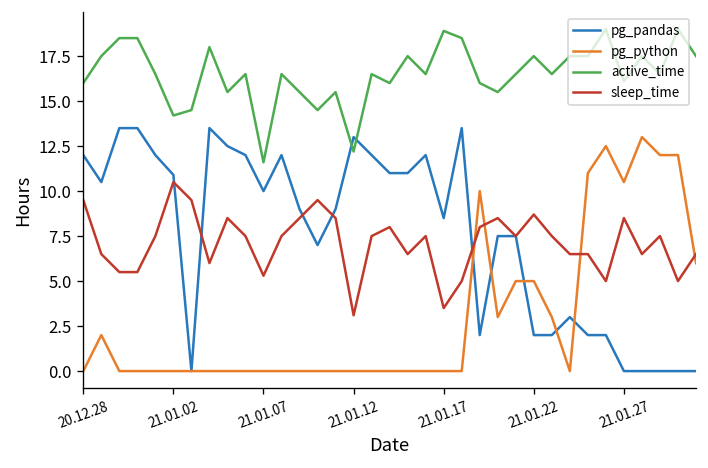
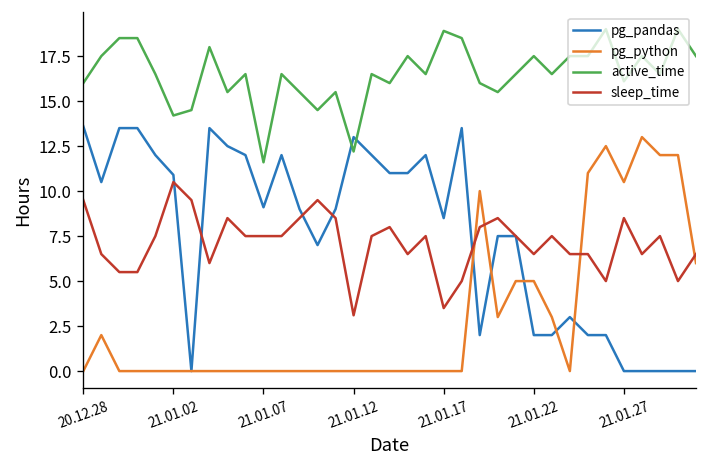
pg_pandas, 20.12.28: 12.0 -> 13.6
pg_pandas, 21.01.07: 10.0 -> 9.1
sleep_time, 21.01.07: 5.3 -> 7.5
sleep_time, 21.01.22: 8.7 -> 6.5
